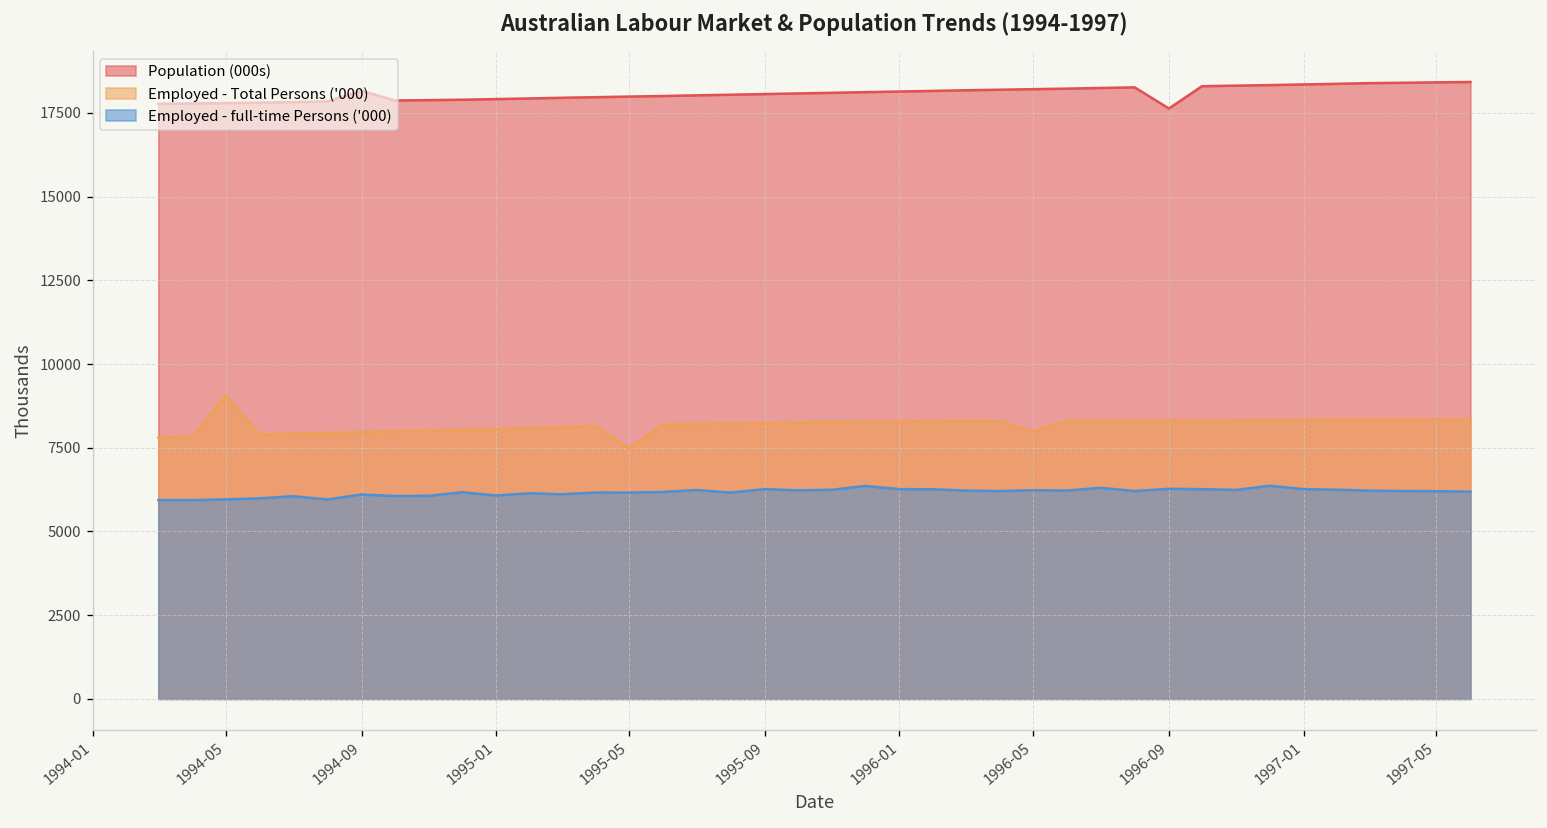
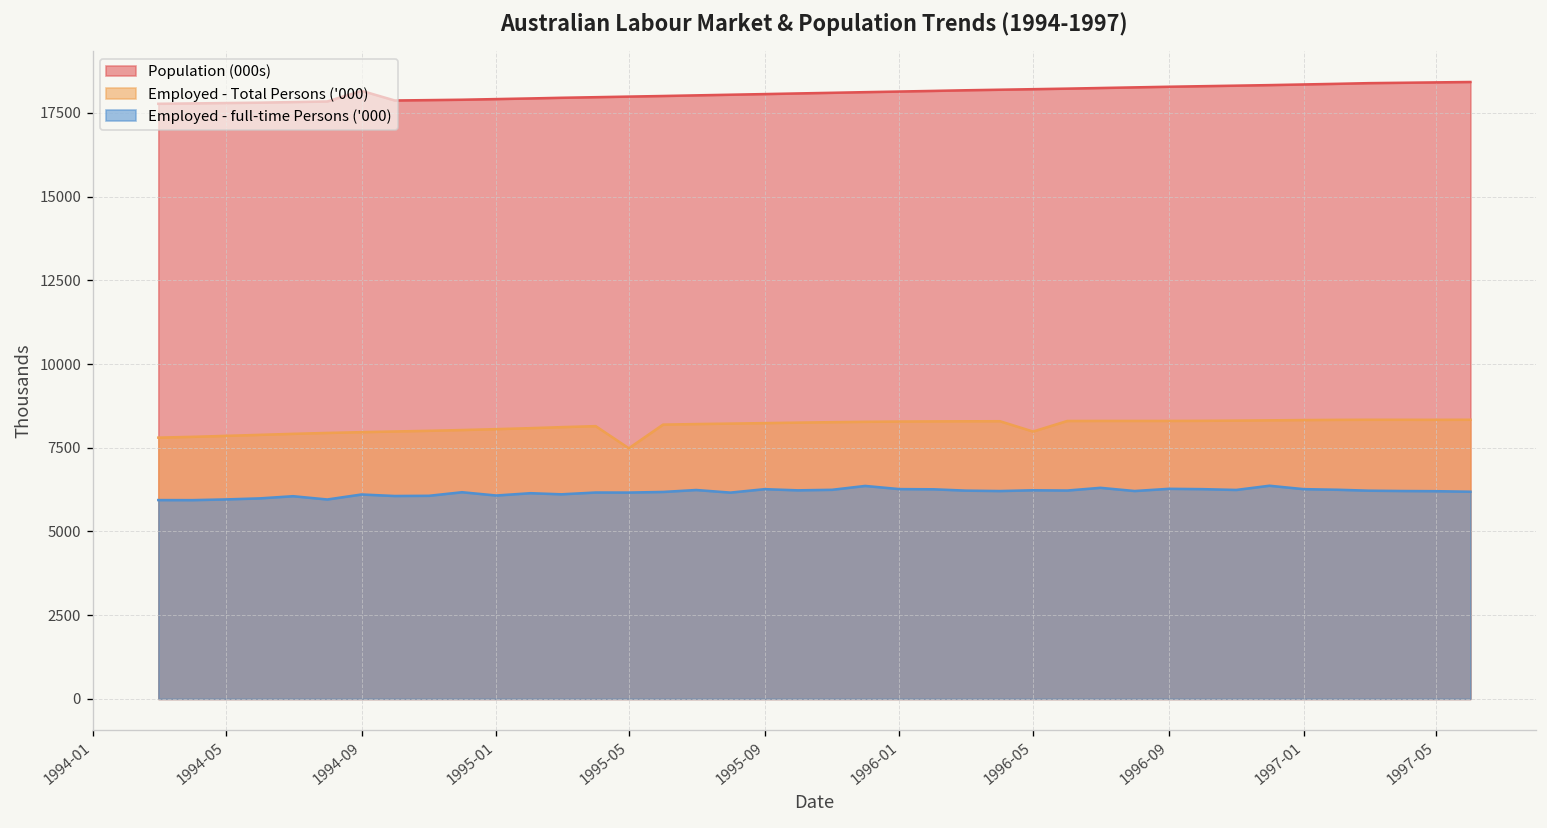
Employed - Total Persons ('000), 1994-05: 9100 -> 7900
Population (000s), 1996-09: 17600 -> 18300
